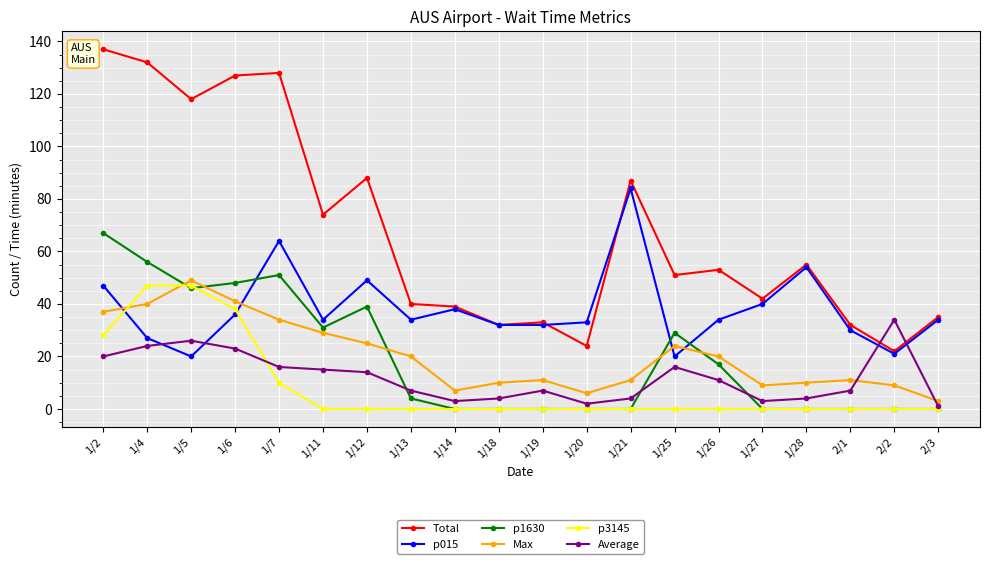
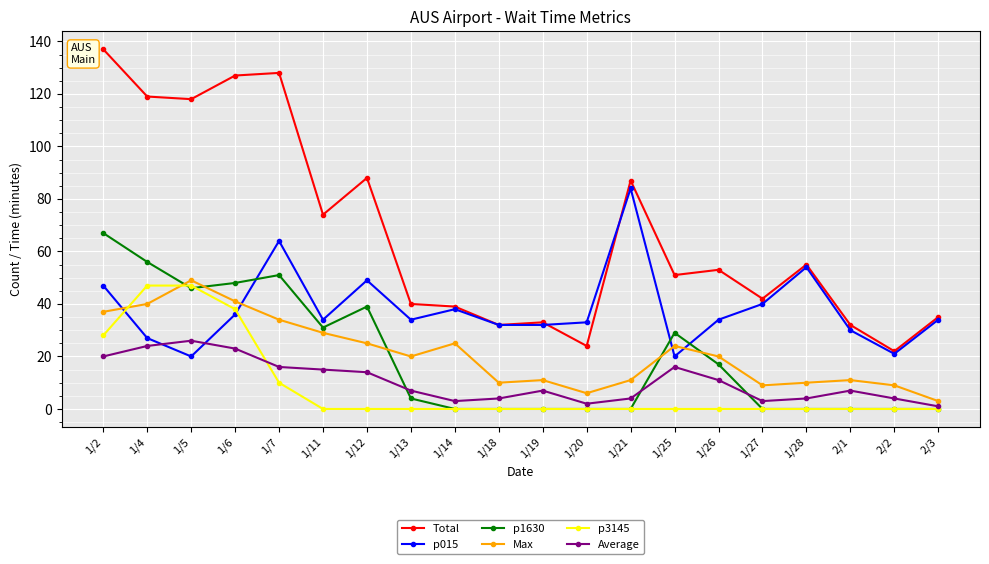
Total, 1/4: 132 -> 119
Max, 1/14: 7 -> 25
Average, 2/2: 34 -> 4
